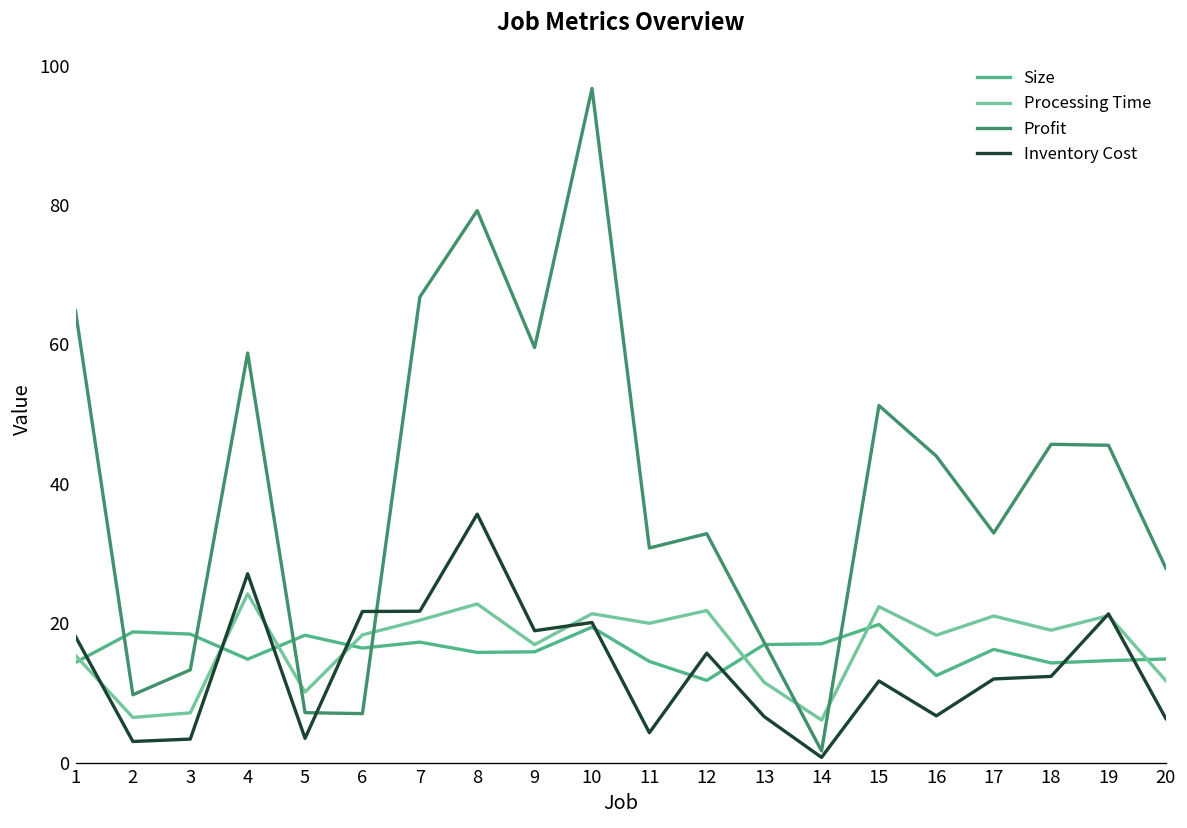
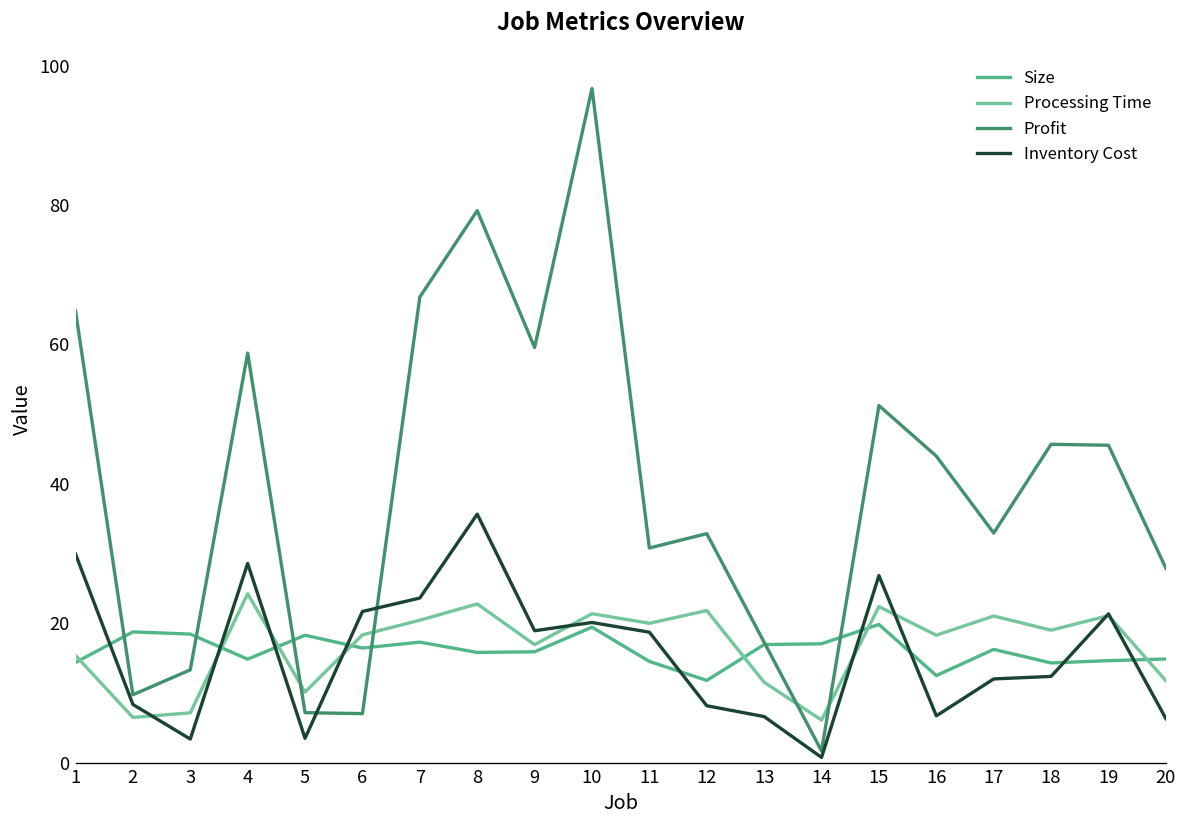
Inventory Cost, 1: 18 -> 30
Inventory Cost, 2: 3 -> 8
Inventory Cost, 4: 27 -> 29
Inventory Cost, 7: 22 -> 24
Inventory Cost, 11: 4 -> 19
Inventory Cost, 12: 16 -> 8
Inventory Cost, 15: 12 -> 27
